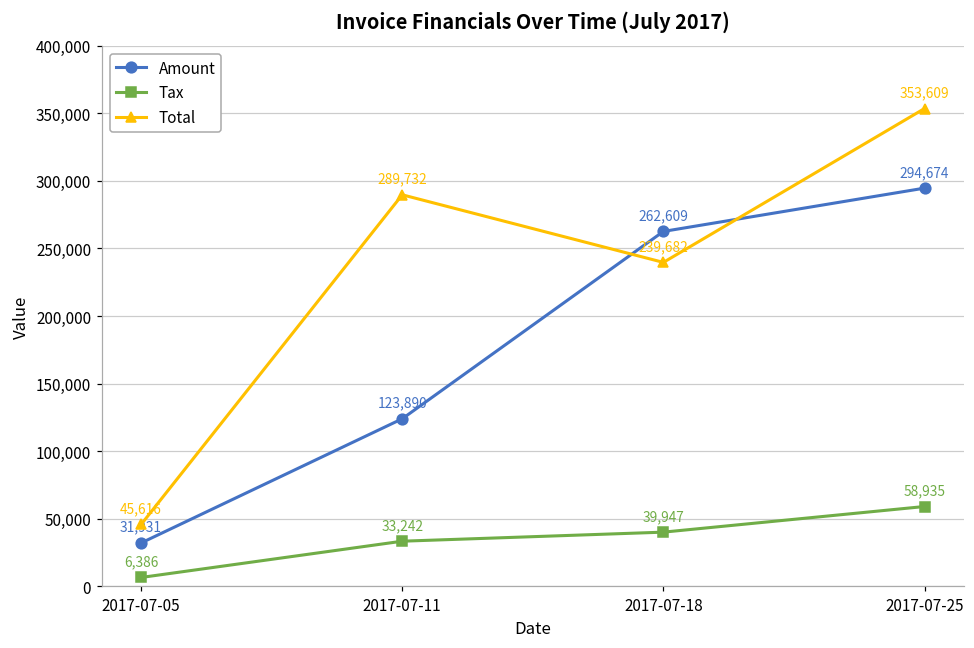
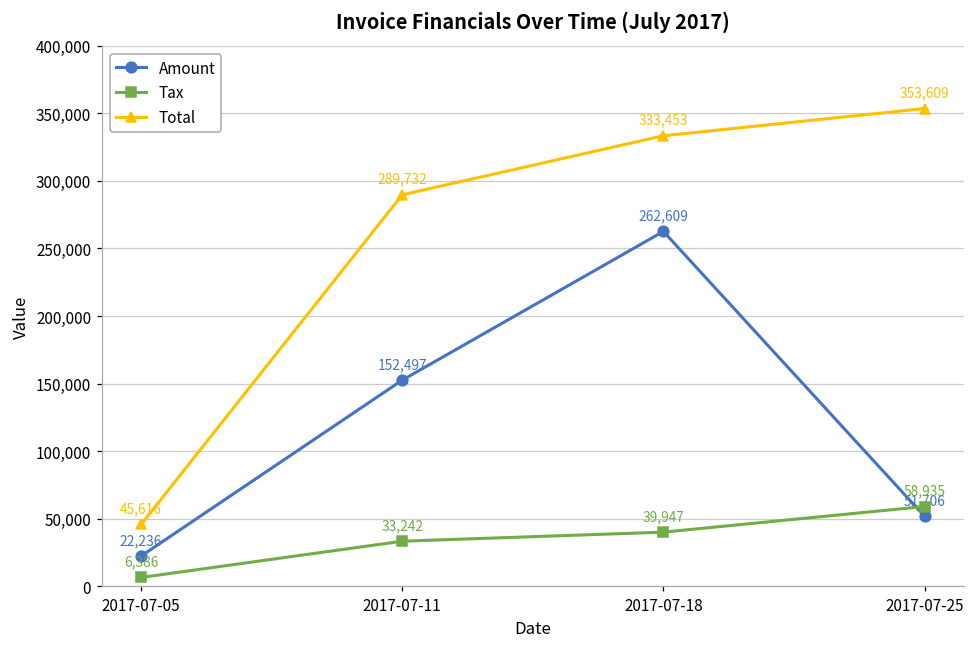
Amount, 2017-07-05: 31,931 -> 22,236
Amount, 2017-07-11: 123,890 -> 152,497
Total, 2017-07-18: 239,682 -> 333,453
Amount, 2017-07-25: 294,674 -> 51,706
